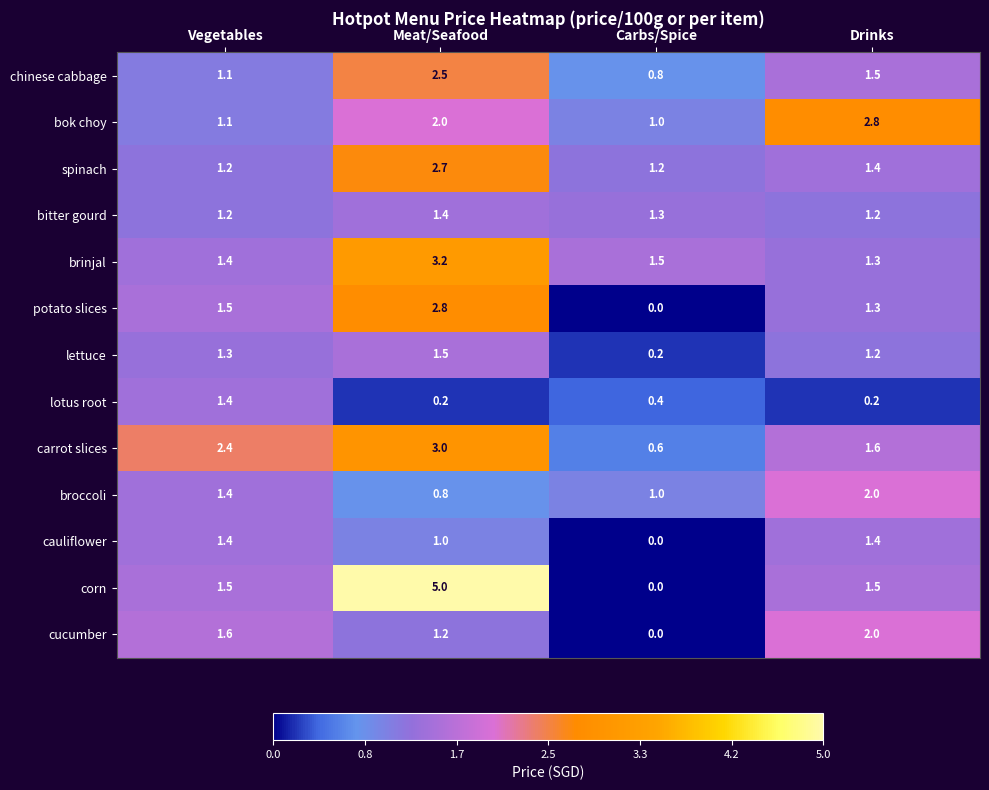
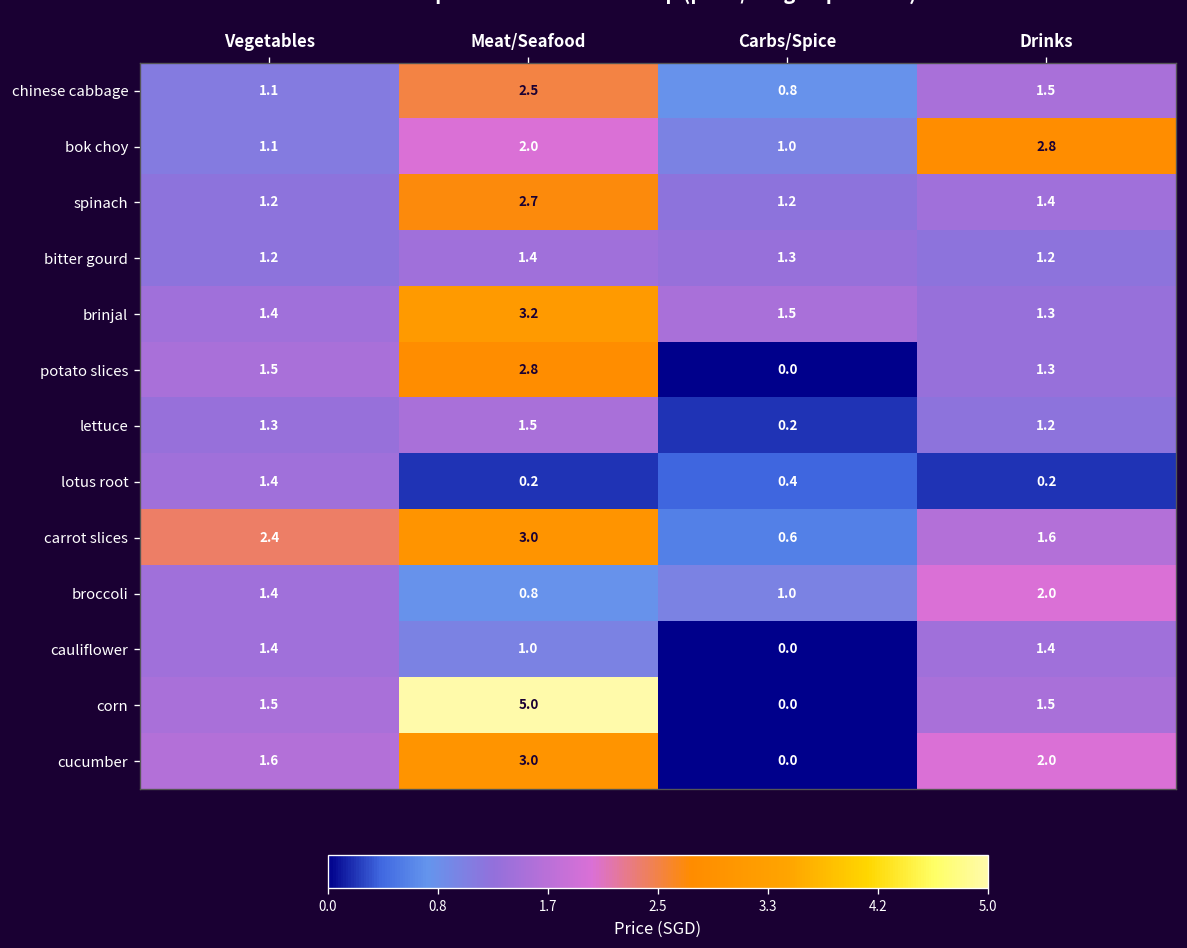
cucumber, Meat/Seafood: 1.2 -> 3.0
